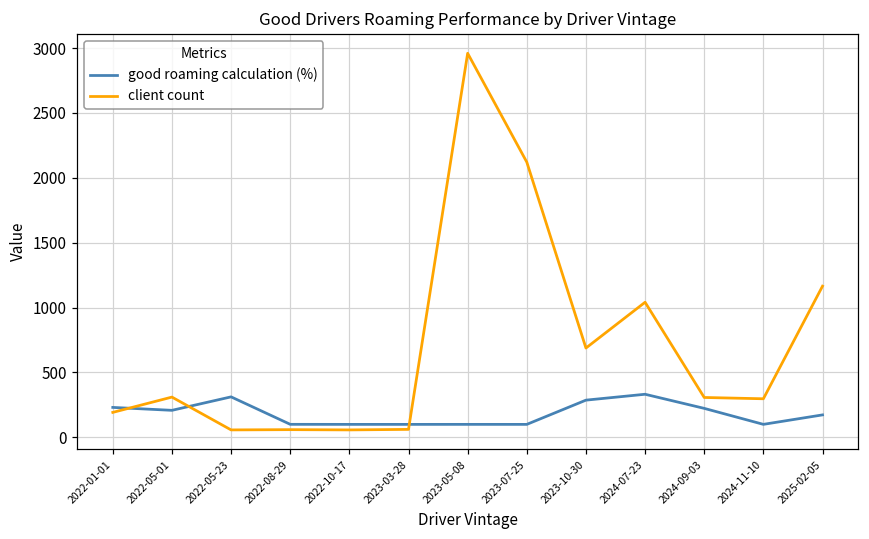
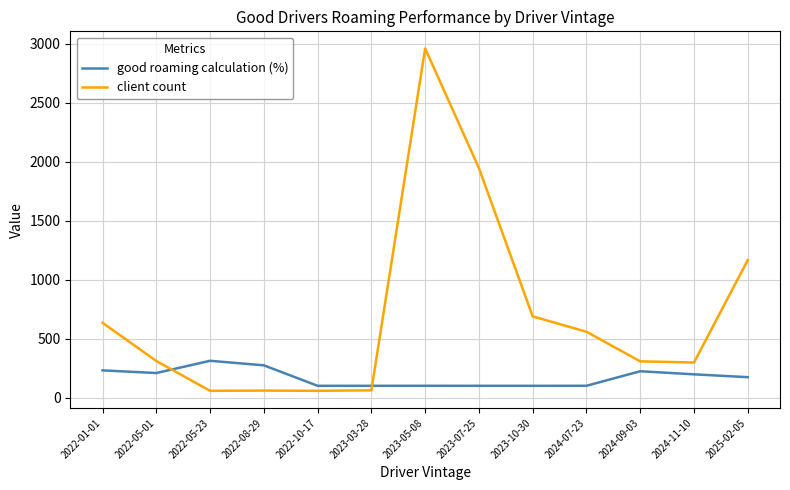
client count, 2022-01-01: 190 -> 630
good roaming calculation (%), 2022-08-29: 100 -> 270
client count, 2023-07-25: 2120 -> 1950
good roaming calculation (%), 2023-10-30: 290 -> 100
good roaming calculation (%), 2024-07-23: 330 -> 100
client count, 2024-07-23: 1040 -> 560
good roaming calculation (%), 2024-11-10: 100 -> 200
